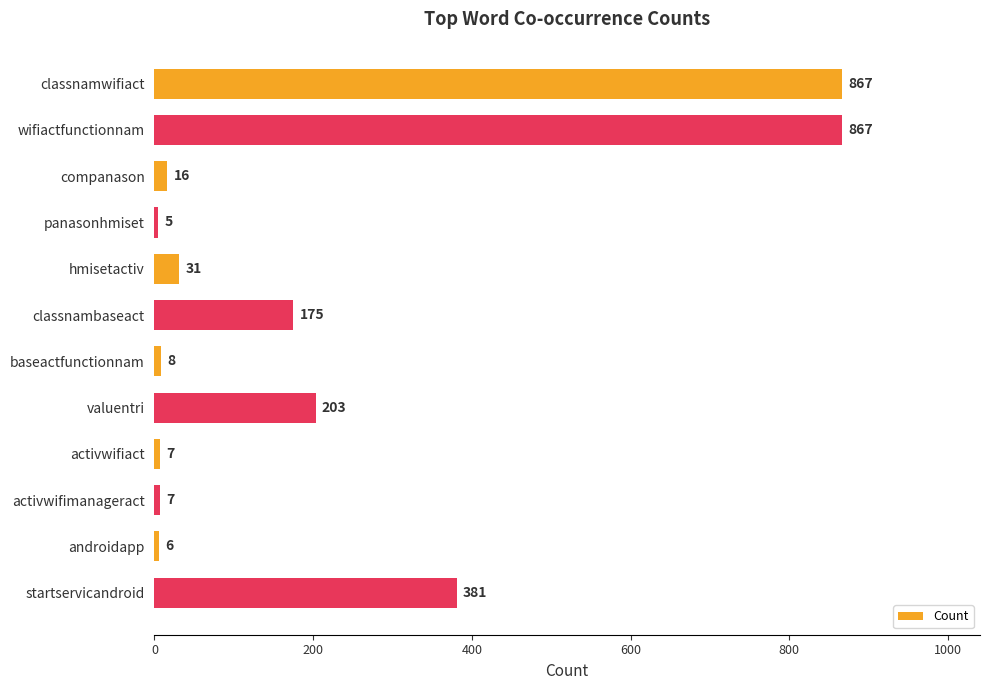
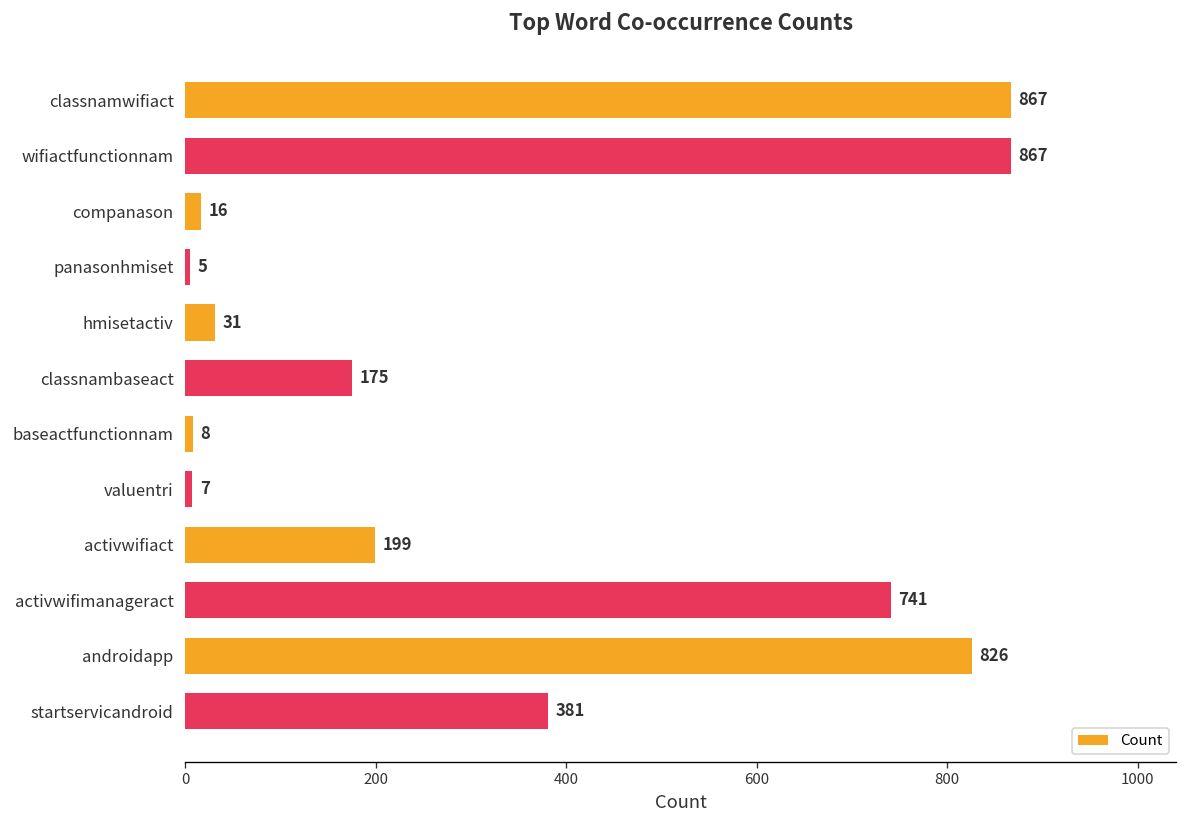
valuentri: 203 -> 7
activwifiact: 7 -> 199
activwifimanageract: 7 -> 741
androidapp: 6 -> 826
